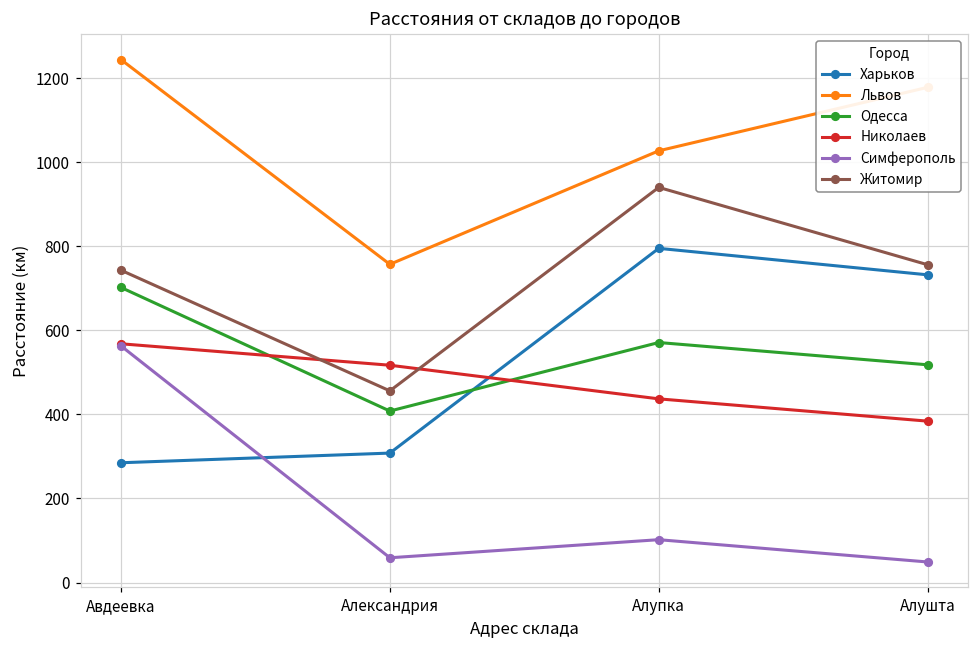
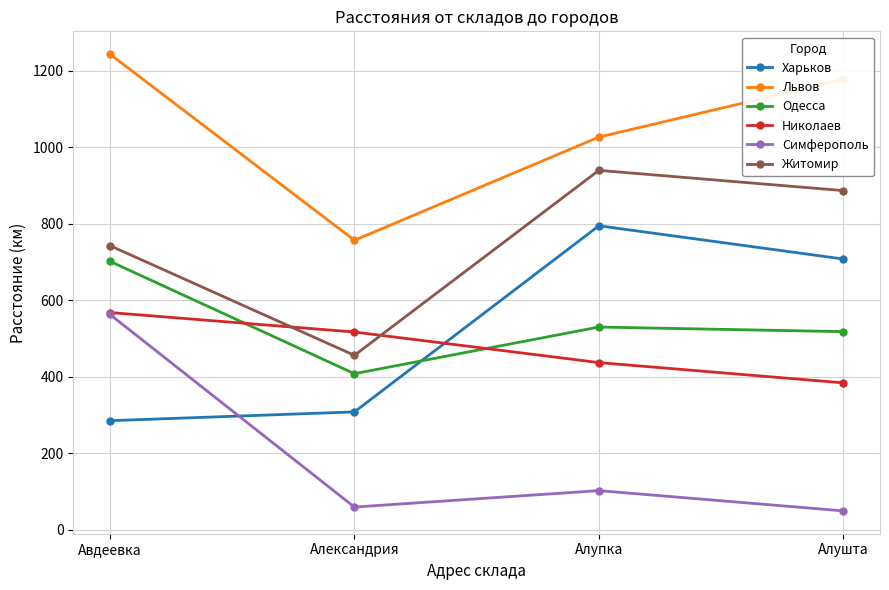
Одесса, Алупка: 570 -> 530
Харьков, Алушта: 730 -> 710
Житомир, Алушта: 760 -> 890
